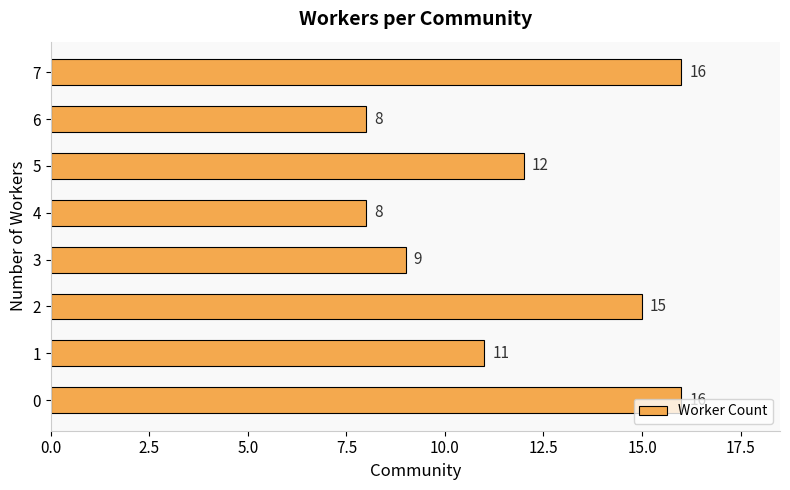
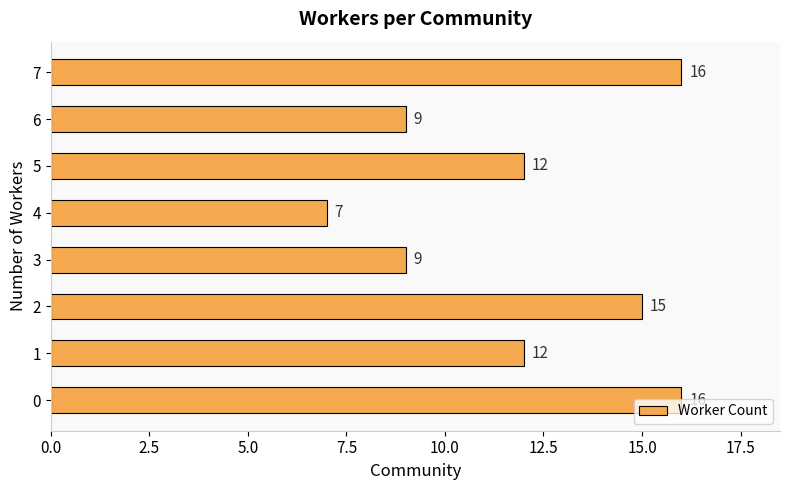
6: 8 -> 9
4: 8 -> 7
1: 11 -> 12
